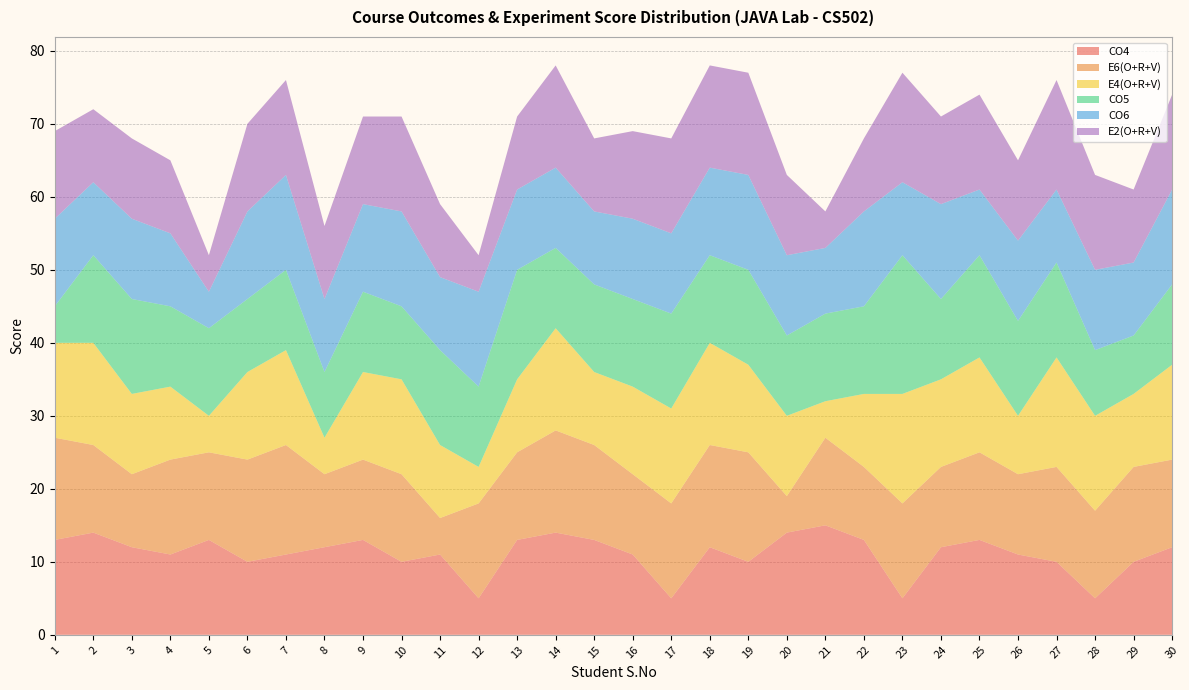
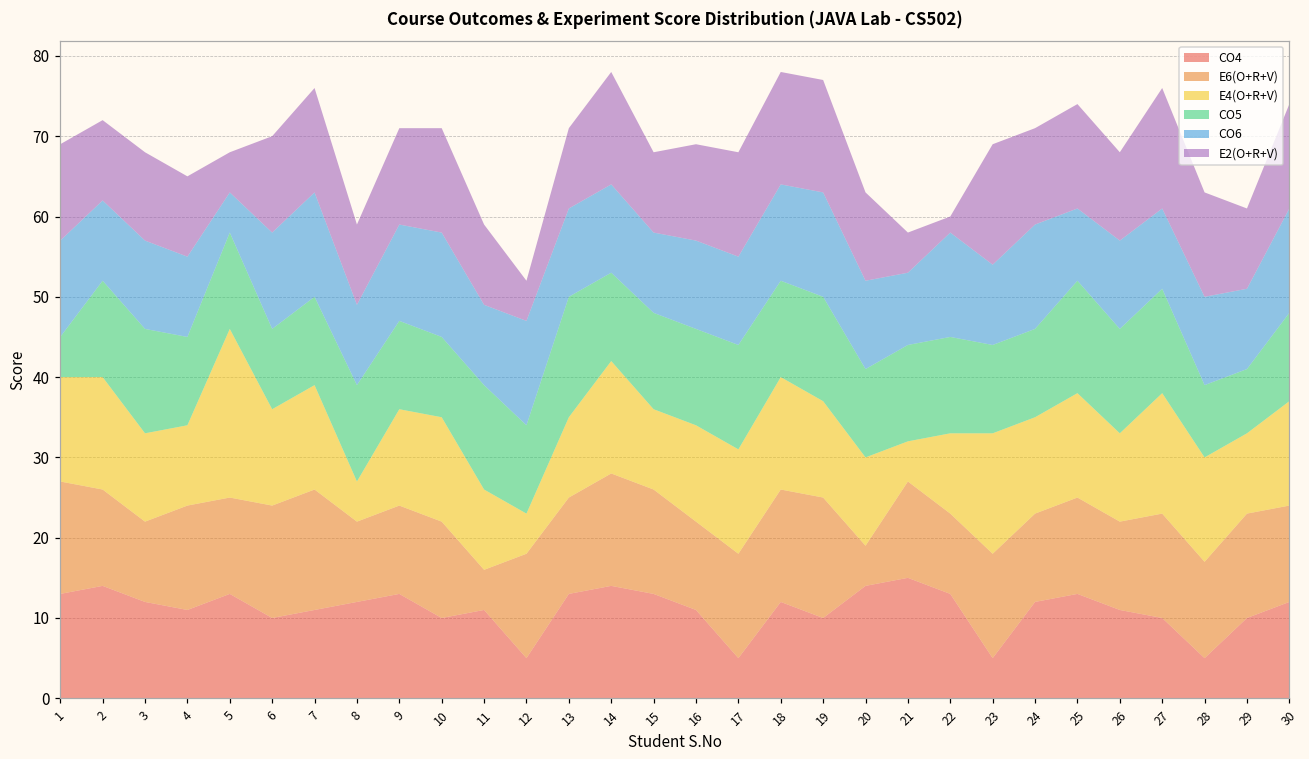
E4(O+R+V), 5: 5 -> 21
CO5, 8: 9 -> 12
E2(O+R+V), 22: 10 -> 2
CO5, 23: 19 -> 11
E4(O+R+V), 26: 8 -> 11
